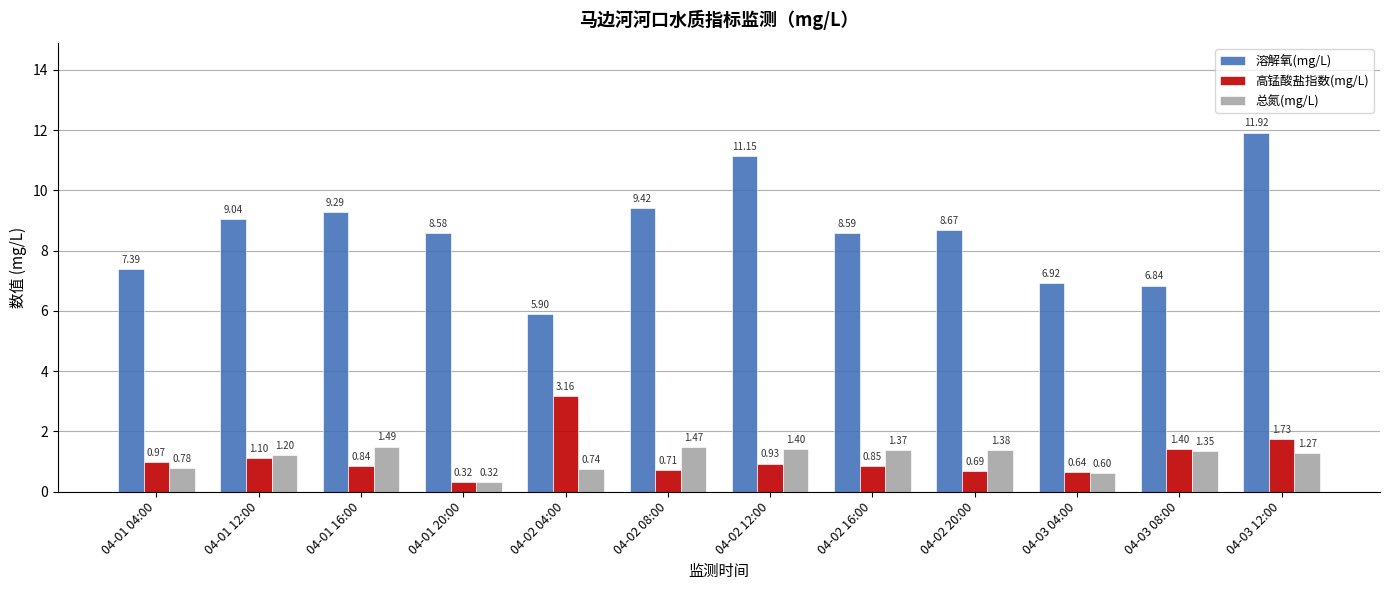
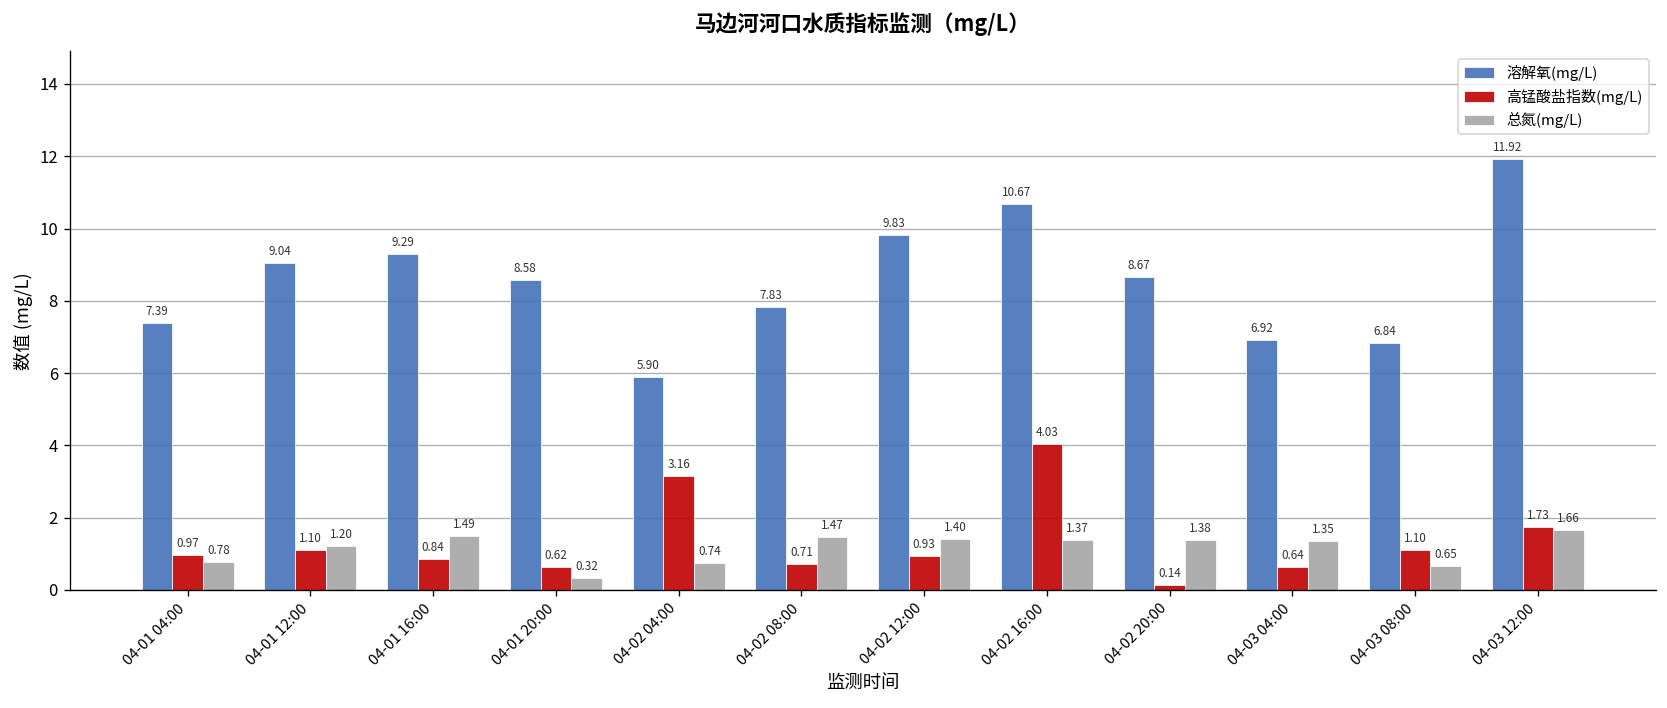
高锰酸盐指数(mg/L), 04-01 20:00: 0.32 -> 0.62
溶解氧(mg/L), 04-02 08:00: 9.42 -> 7.83
溶解氧(mg/L), 04-02 12:00: 11.15 -> 9.83
溶解氧(mg/L), 04-02 16:00: 8.59 -> 10.67
高锰酸盐指数(mg/L), 04-02 16:00: 0.85 -> 4.03
高锰酸盐指数(mg/L), 04-02 20:00: 0.69 -> 0.14
总氮(mg/L), 04-03 04:00: 0.60 -> 1.35
高锰酸盐指数(mg/L), 04-03 08:00: 1.40 -> 1.10
总氮(mg/L), 04-03 08:00: 1.35 -> 0.65
总氮(mg/L), 04-03 12:00: 1.27 -> 1.66
